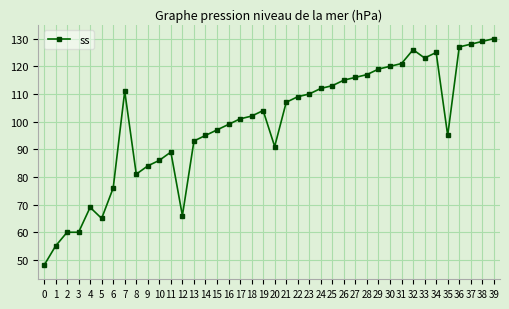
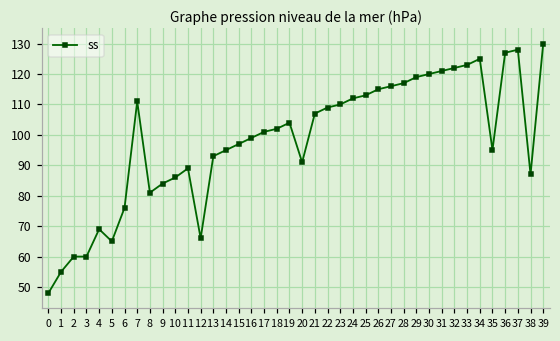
32: 126 -> 122
38: 129 -> 87
